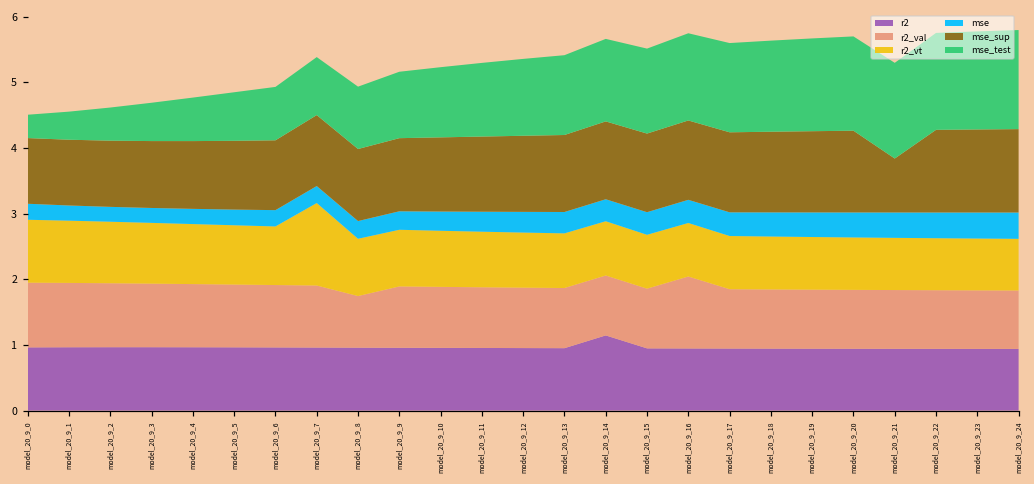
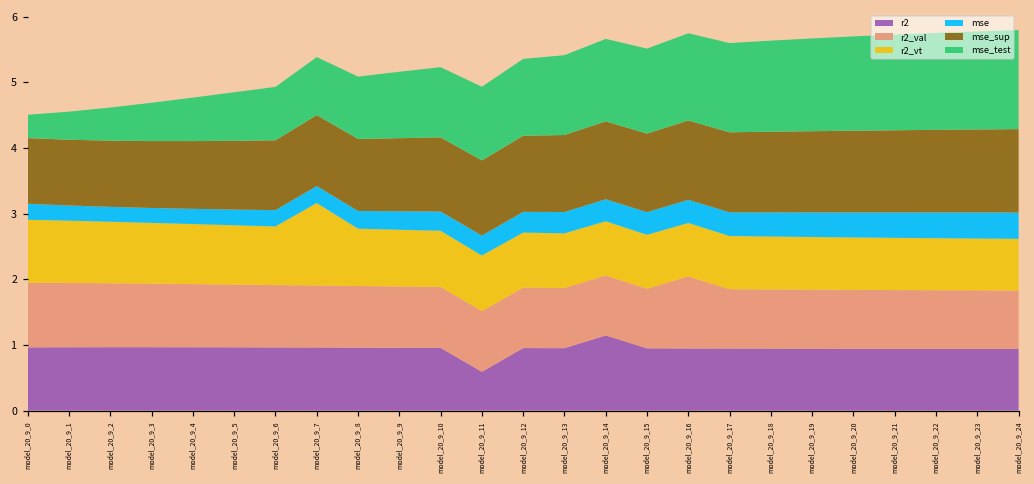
r2_val, model_20_9_8: 0.8 -> 0.9
r2, model_20_9_11: 1.0 -> 0.6
mse_sup, model_20_9_21: 0.8 -> 1.3
